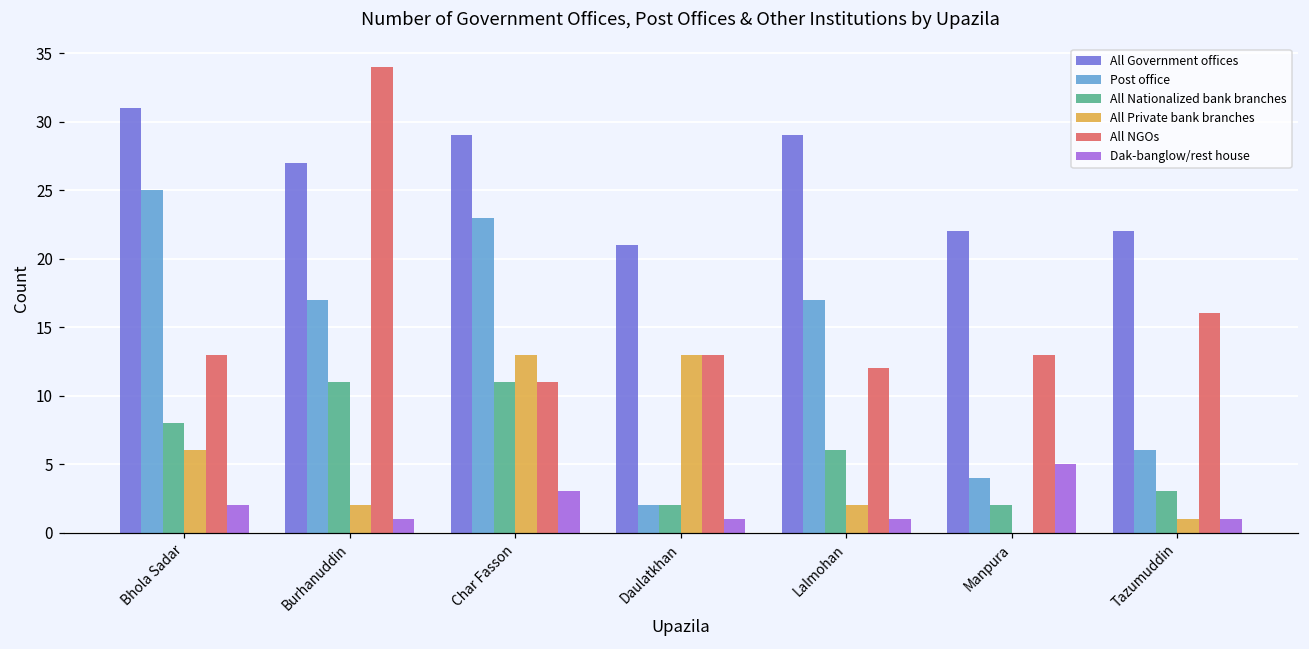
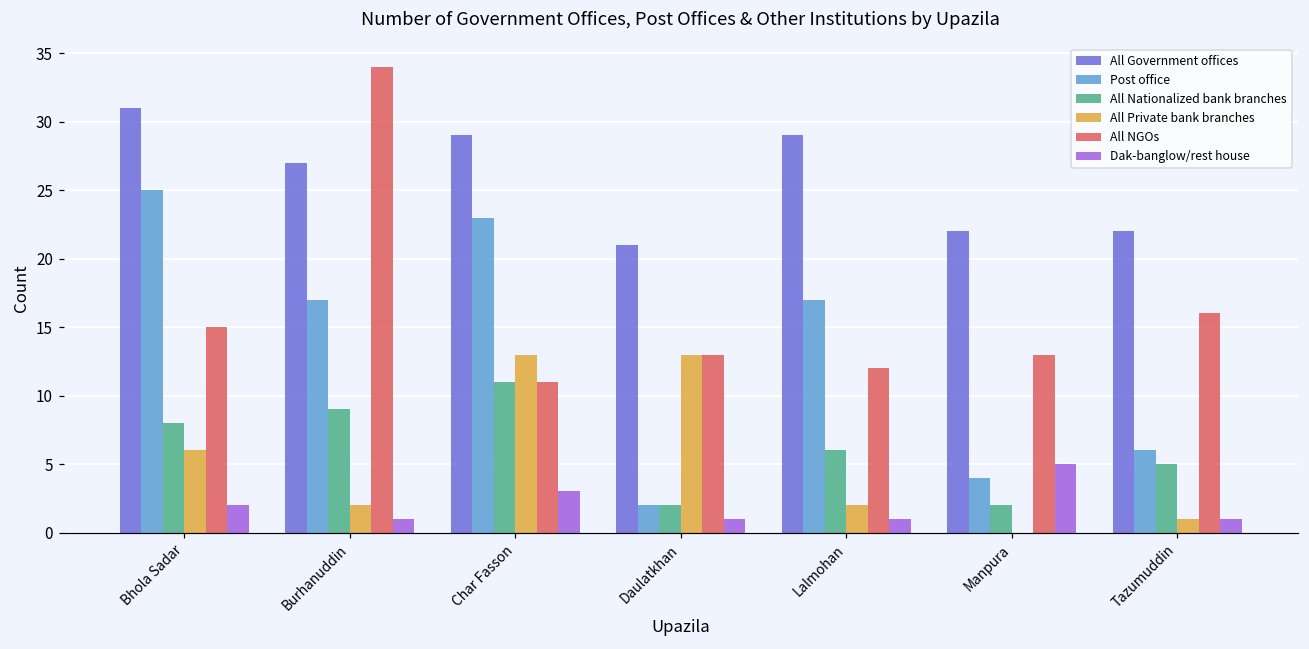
All NGOs, Bhola Sadar: 13 -> 15
All Nationalized bank branches, Burhanuddin: 11 -> 9
All Nationalized bank branches, Tazumuddin: 3 -> 5
